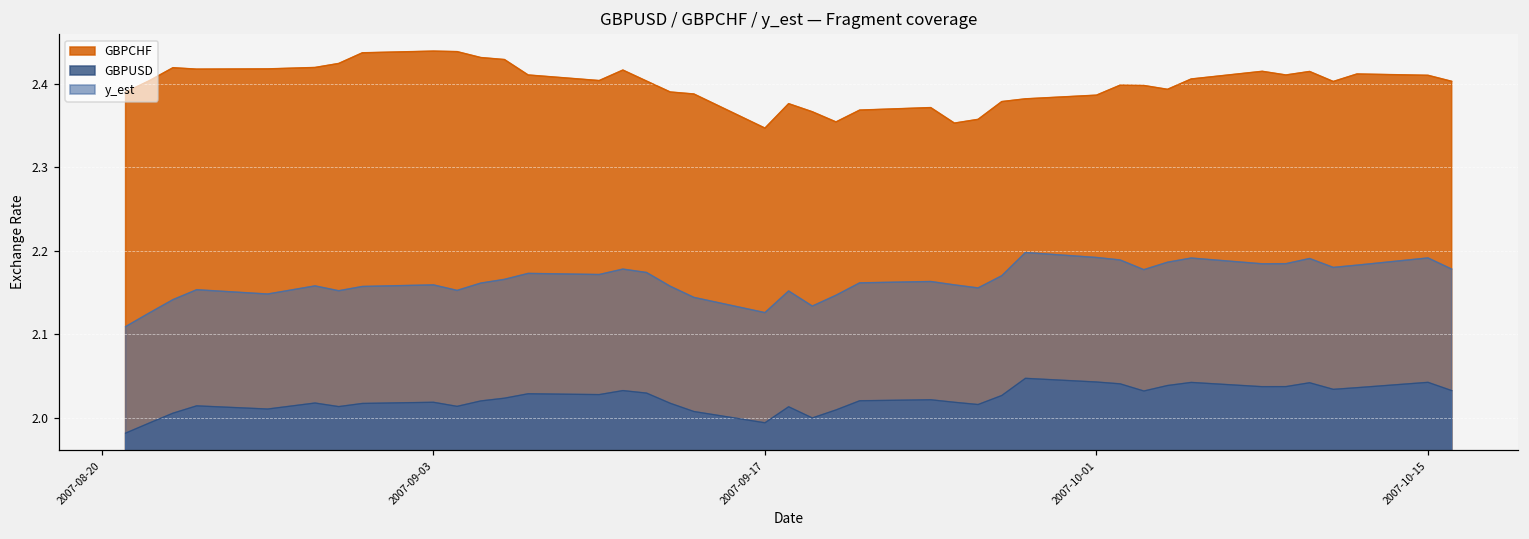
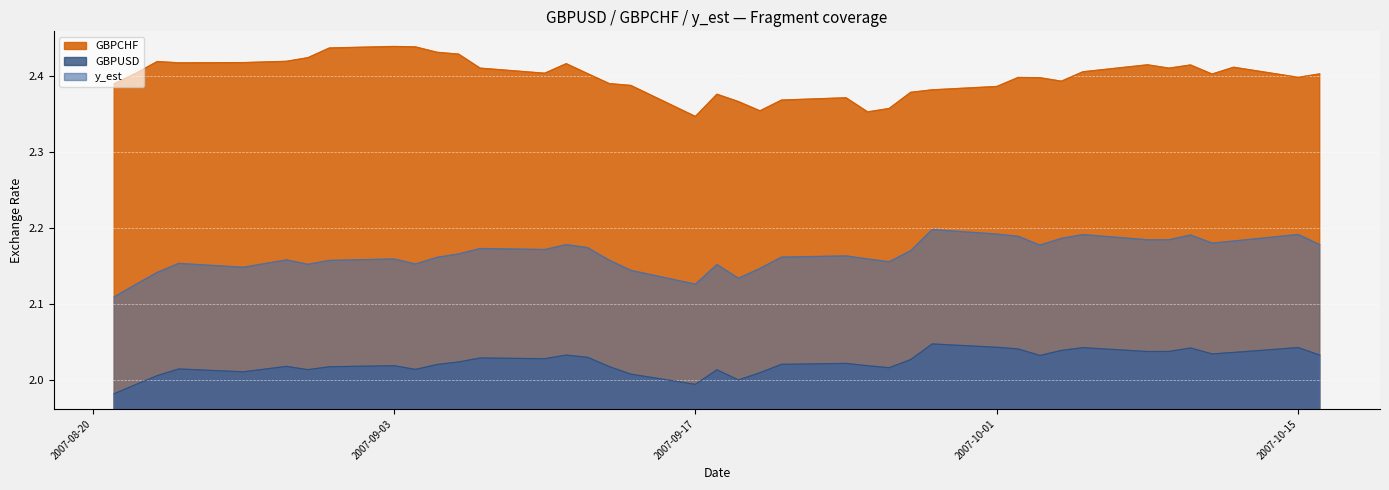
GBPCHF, 2007-10-15: 2.41 -> 2.40
